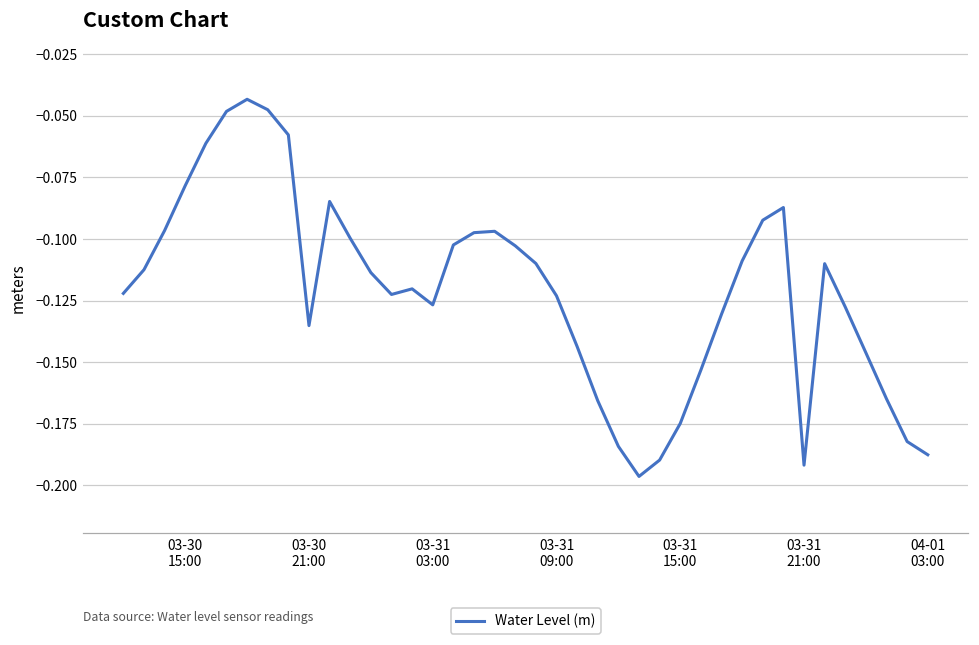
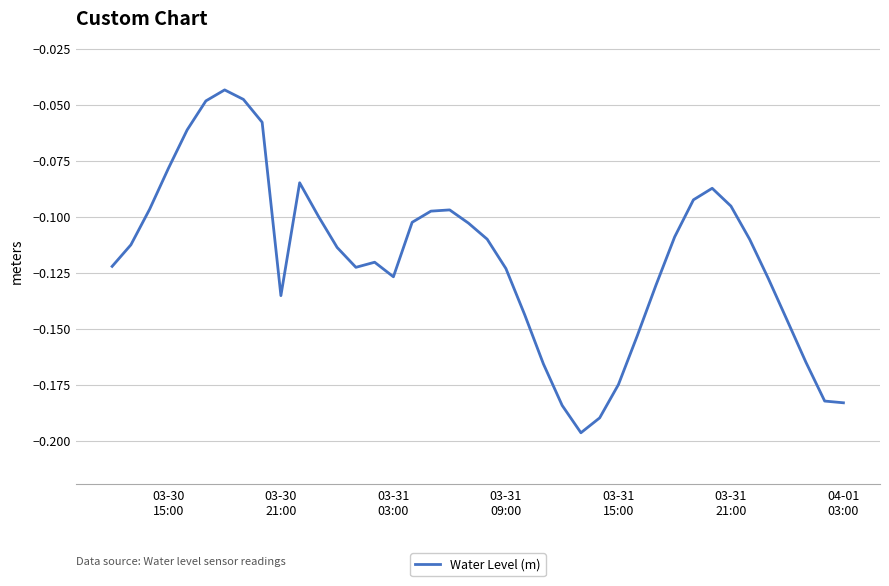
03-31 21:00: -0.192 -> -0.095
04-01 03:00: -0.188 -> -0.183
